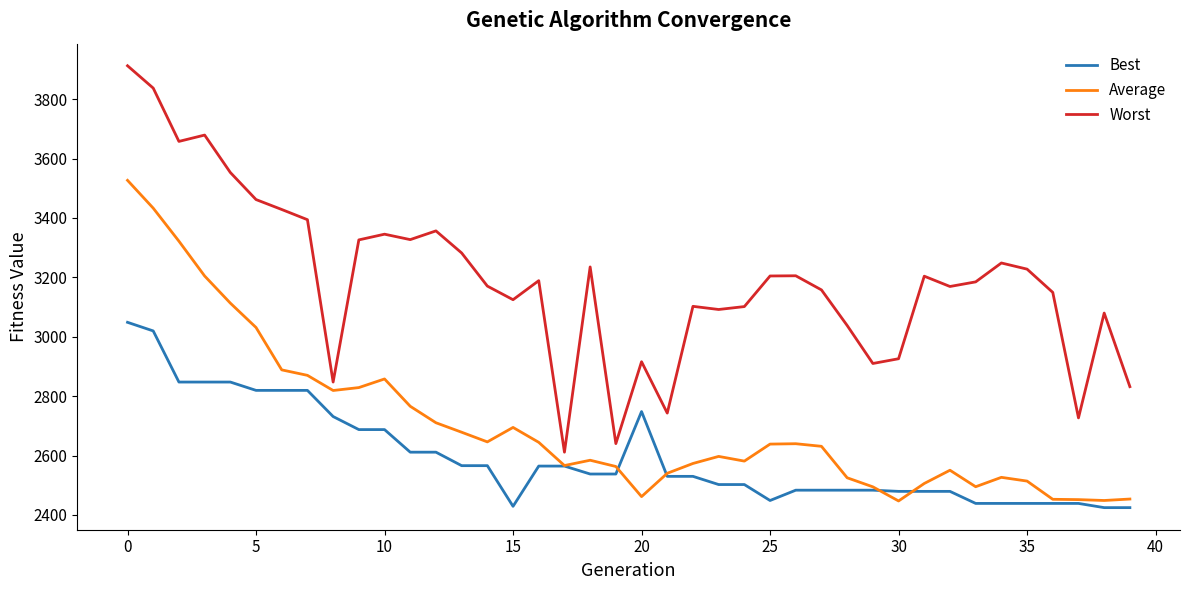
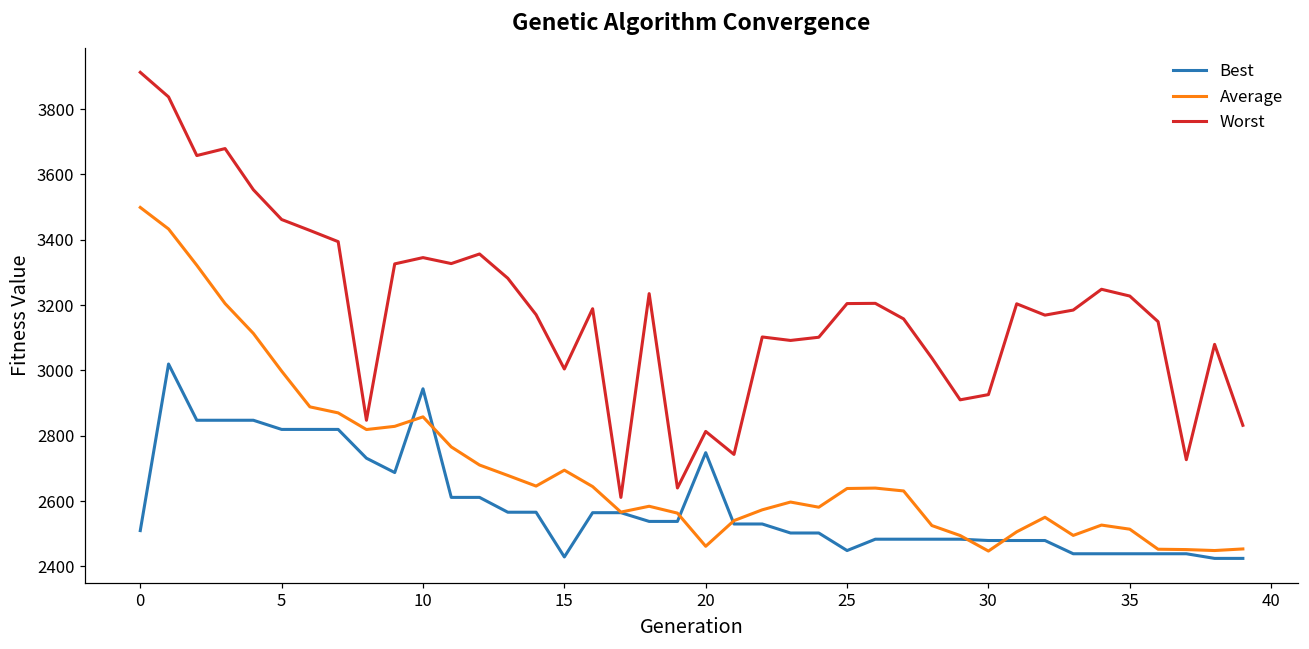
Best, 0: 3050 -> 2510
Average, 0: 3530 -> 3500
Average, 5: 3030 -> 3000
Best, 10: 2690 -> 2940
Worst, 15: 3120 -> 3000
Worst, 20: 2920 -> 2810
